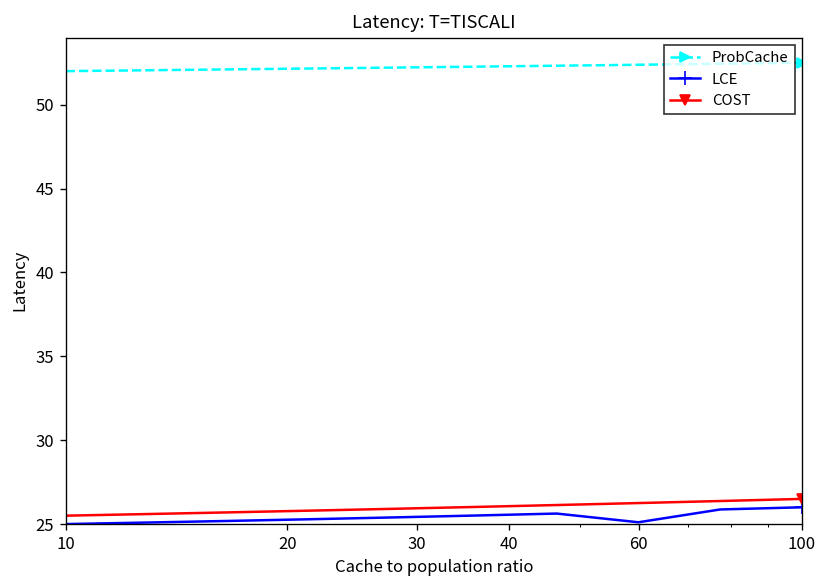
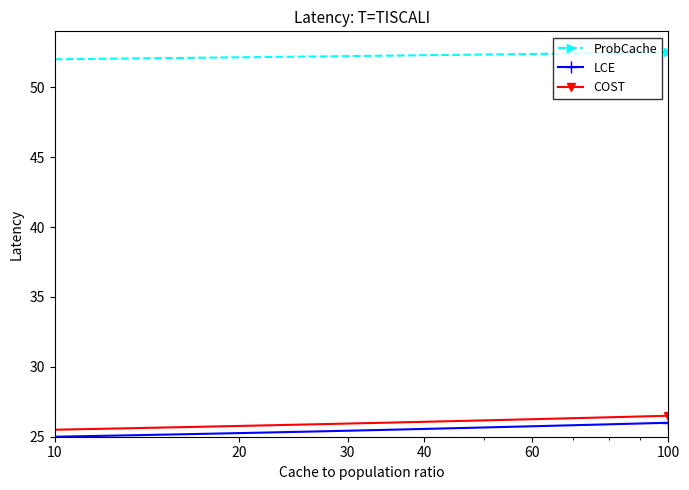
LCE, 60: 25.1 -> 25.7
